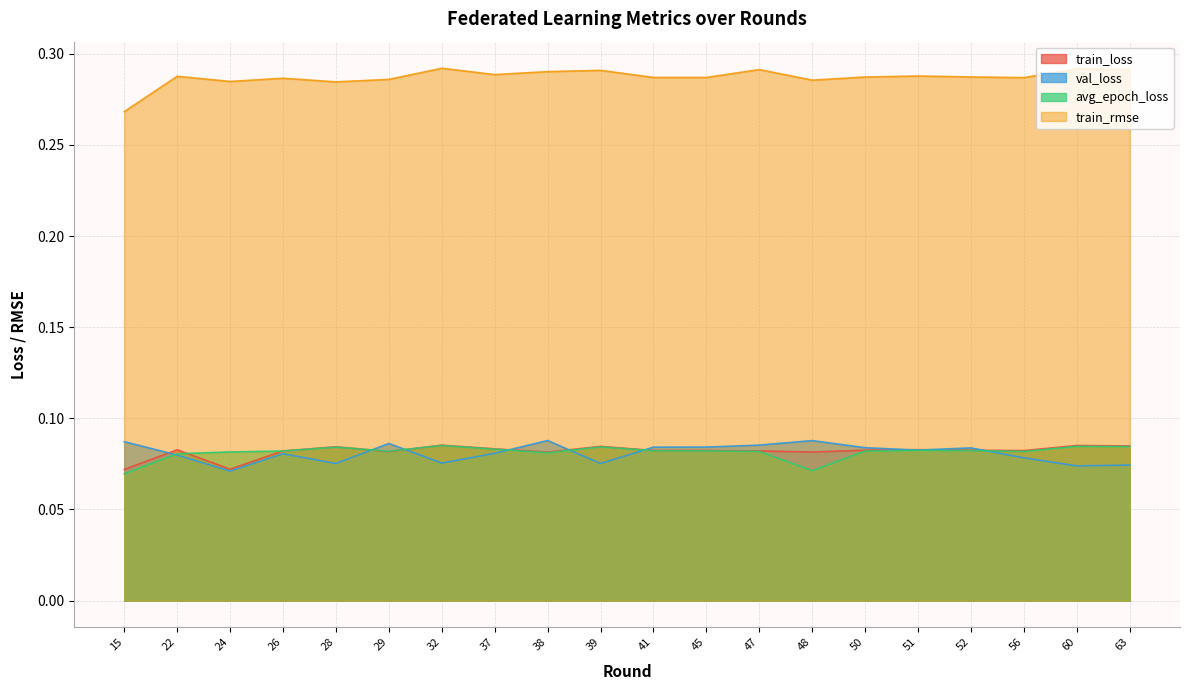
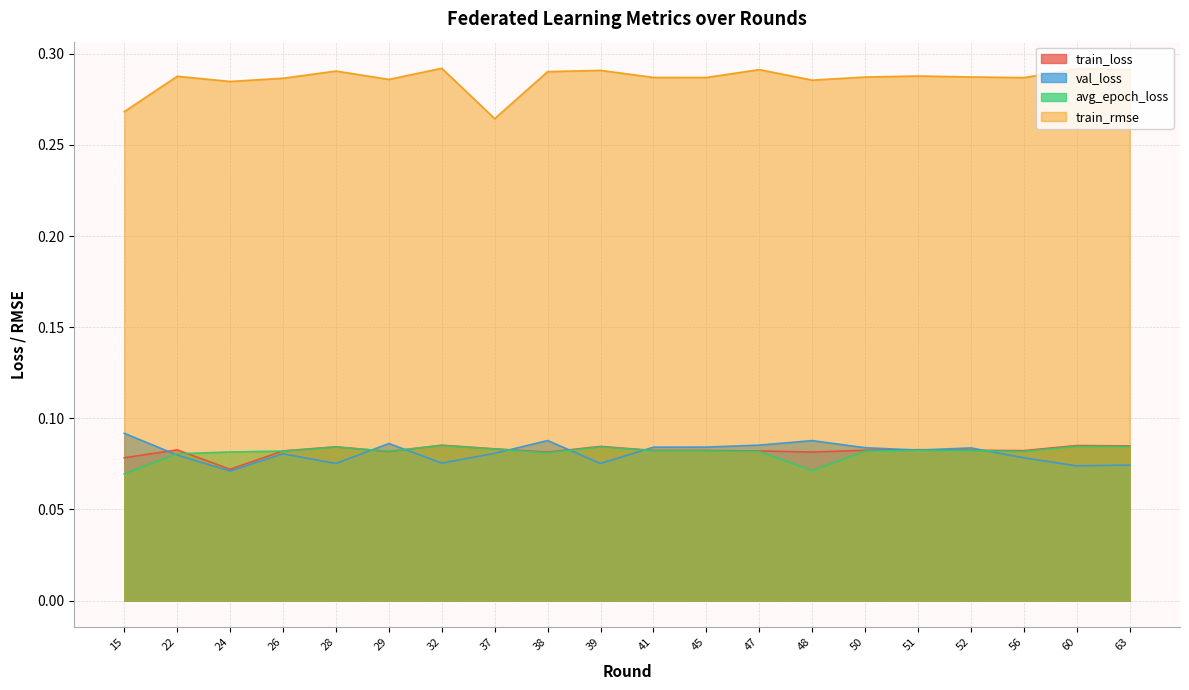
train_loss, 15: 0.072 -> 0.078
val_loss, 15: 0.087 -> 0.092
train_rmse, 28: 0.285 -> 0.290
train_rmse, 37: 0.289 -> 0.264
